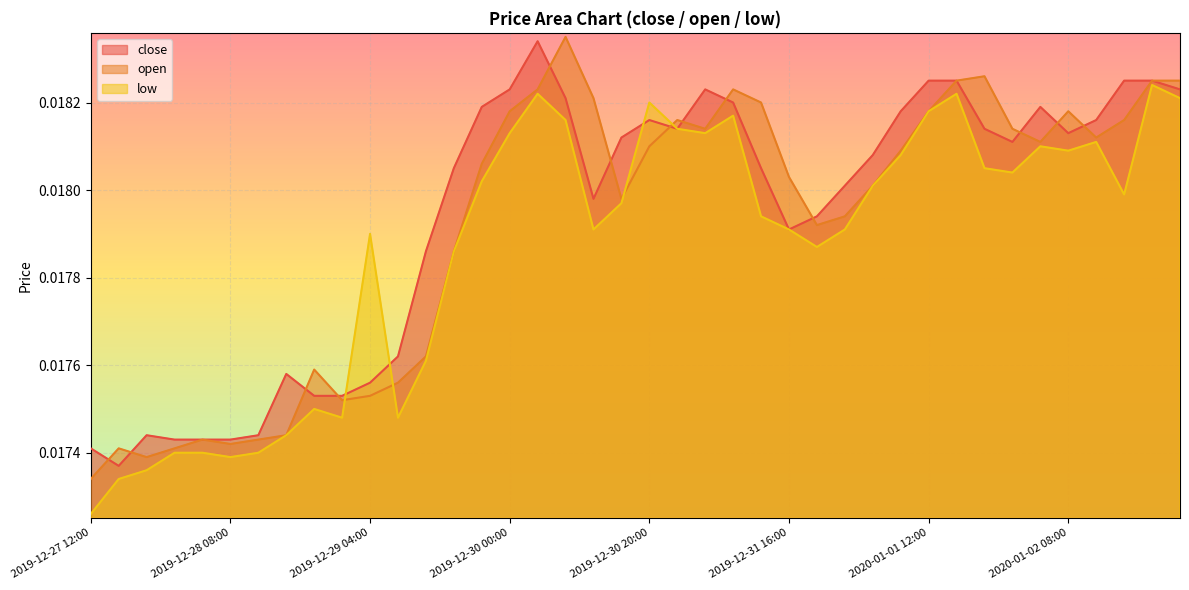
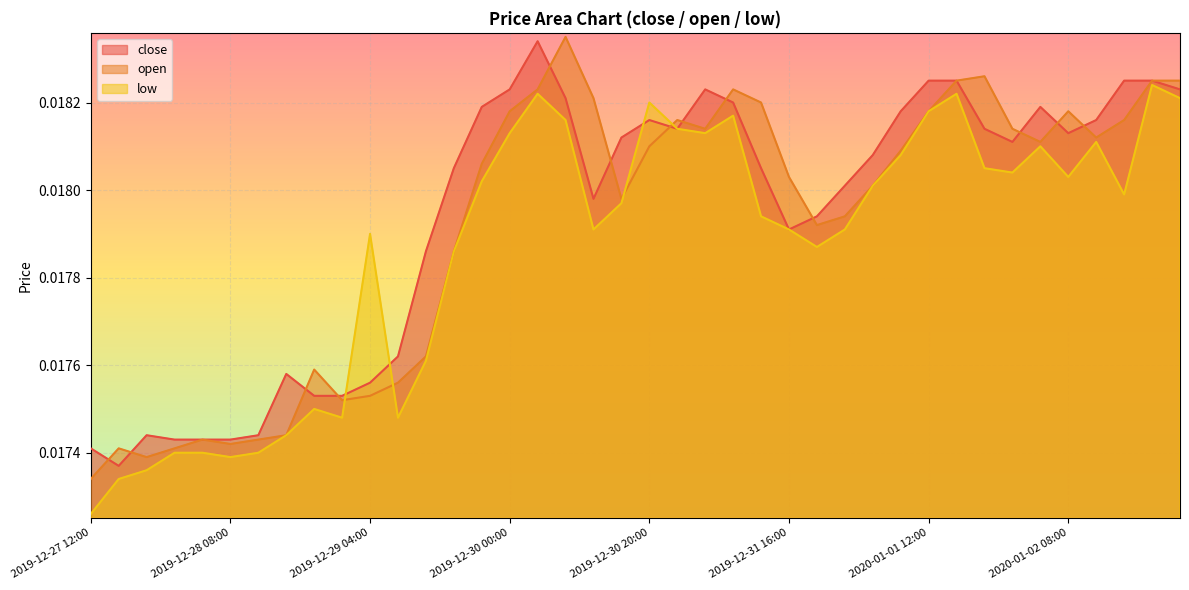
low, 2020-01-02 08:00: 0.01809 -> 0.01803
